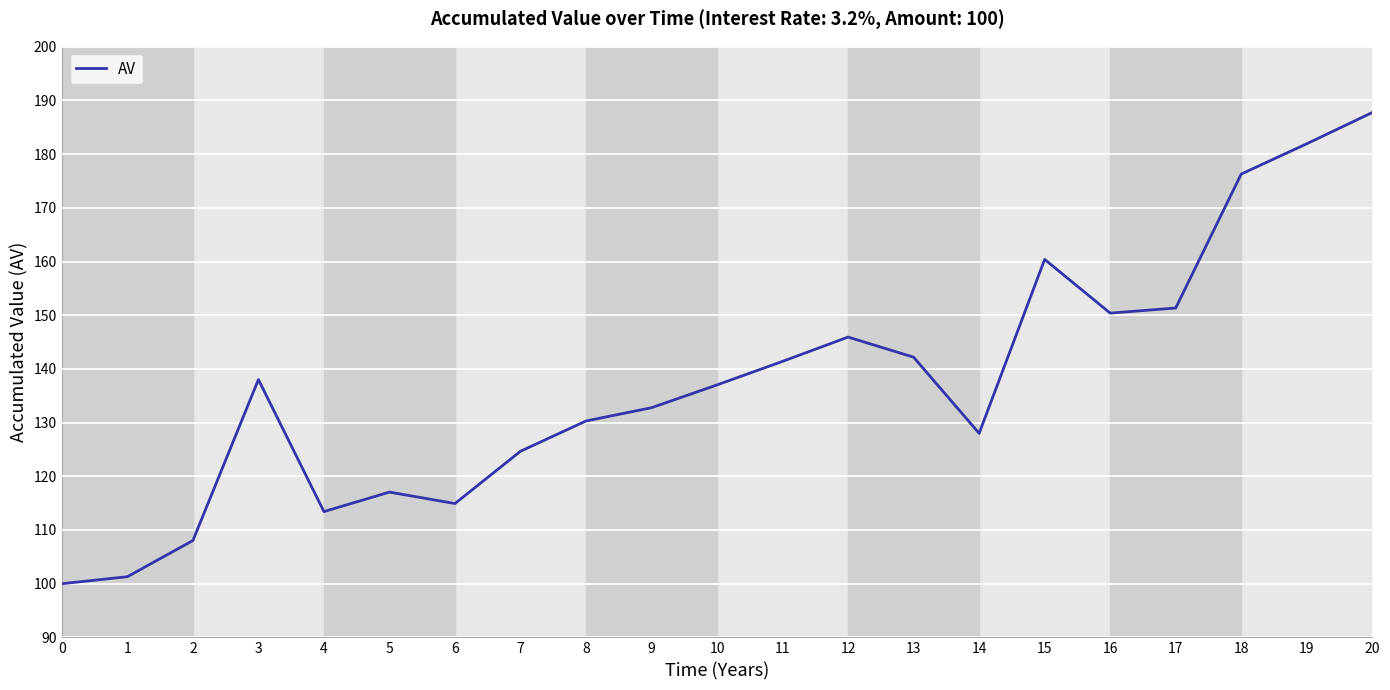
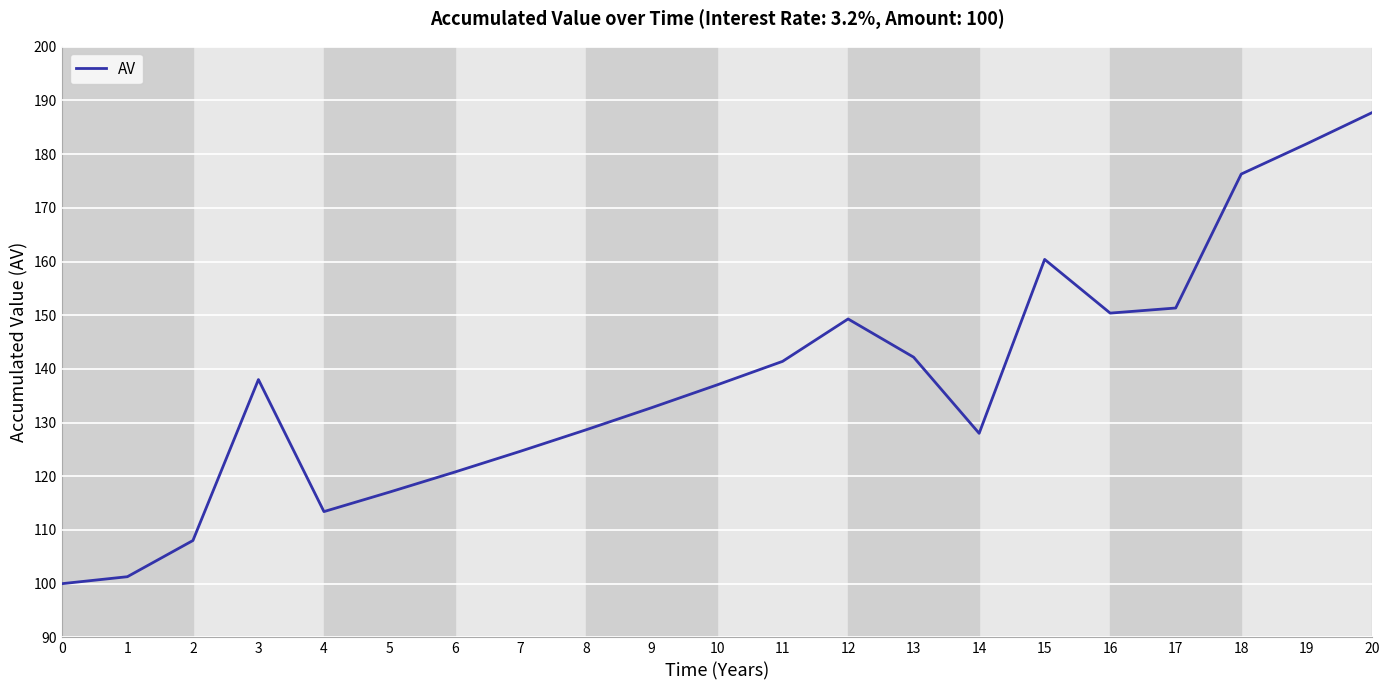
6: 115 -> 121
8: 130 -> 129
12: 146 -> 149
